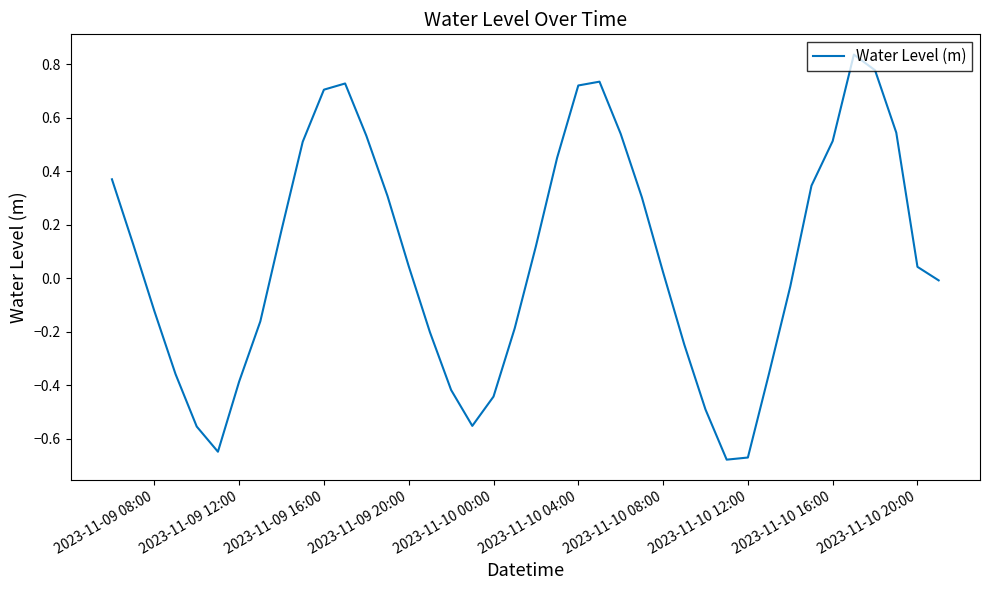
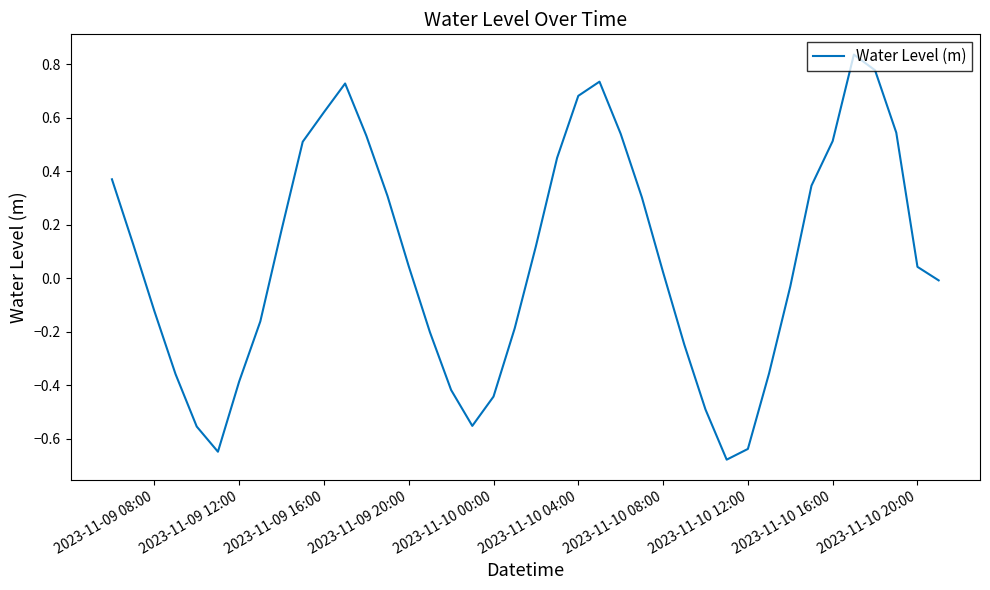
2023-11-09 16:00: 0.70 -> 0.62
2023-11-10 04:00: 0.72 -> 0.68
2023-11-10 12:00: -0.67 -> -0.64
